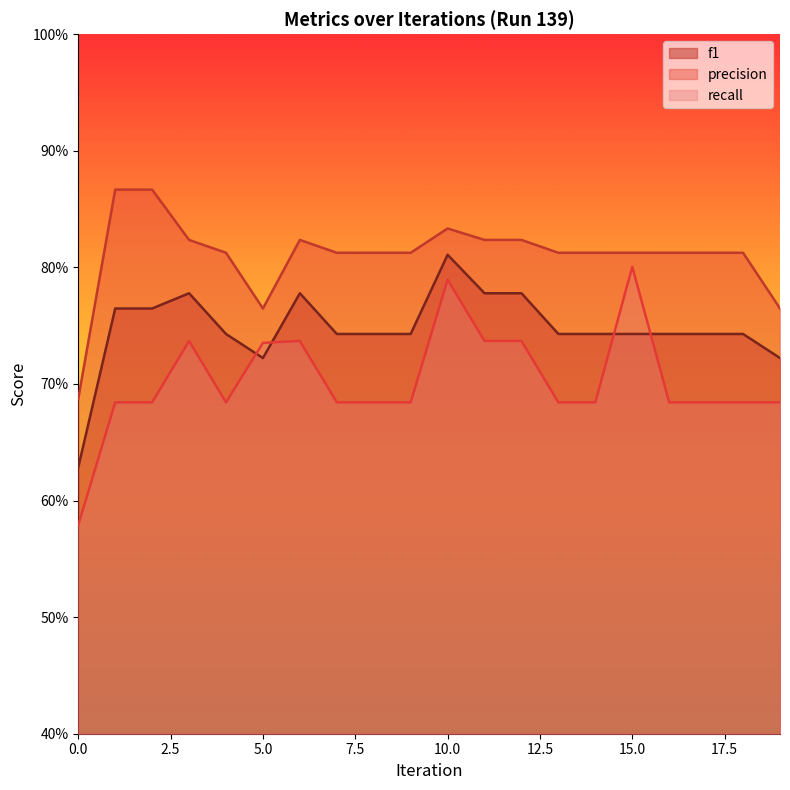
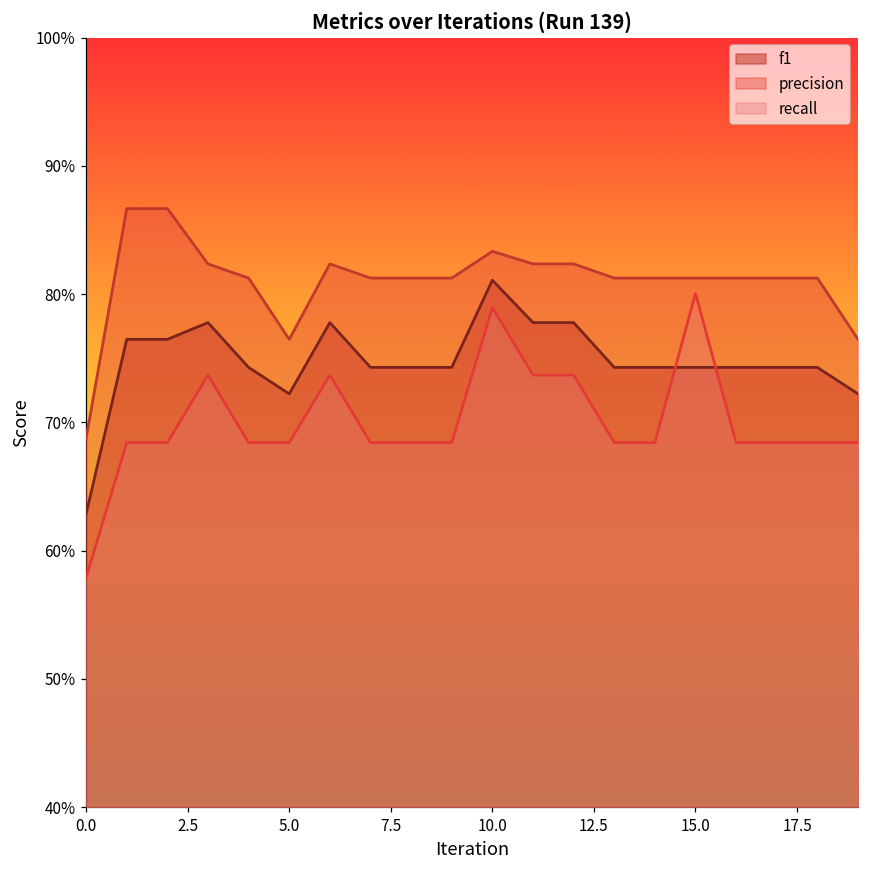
recall, 5.0: 73.5% -> 68.4%
